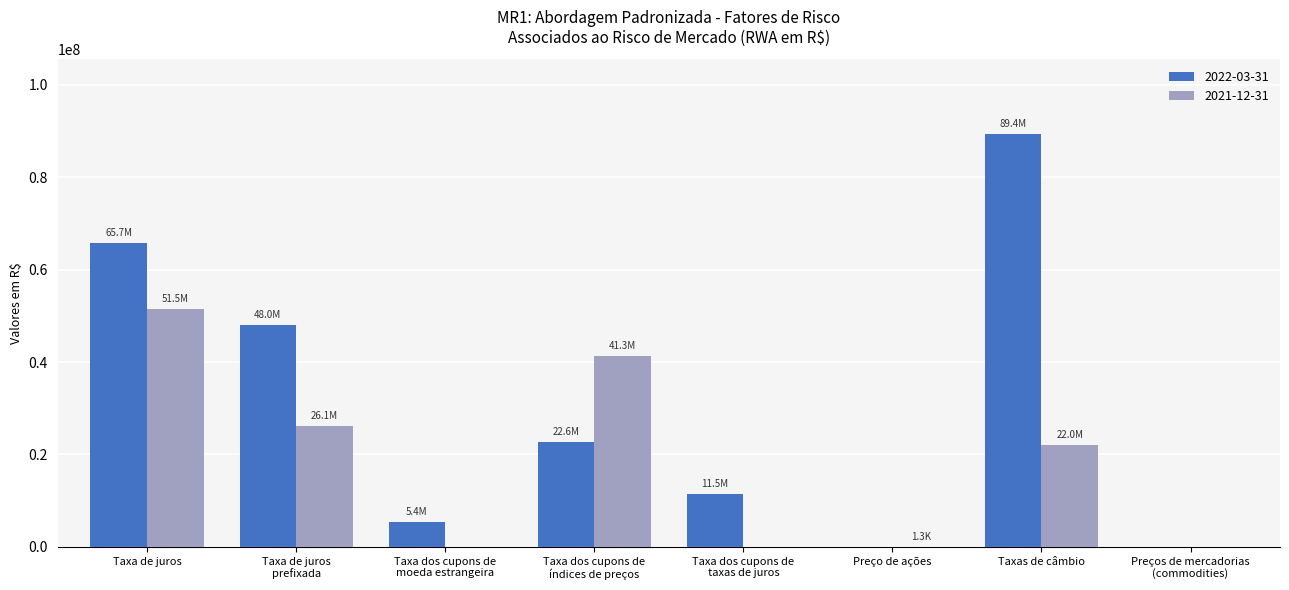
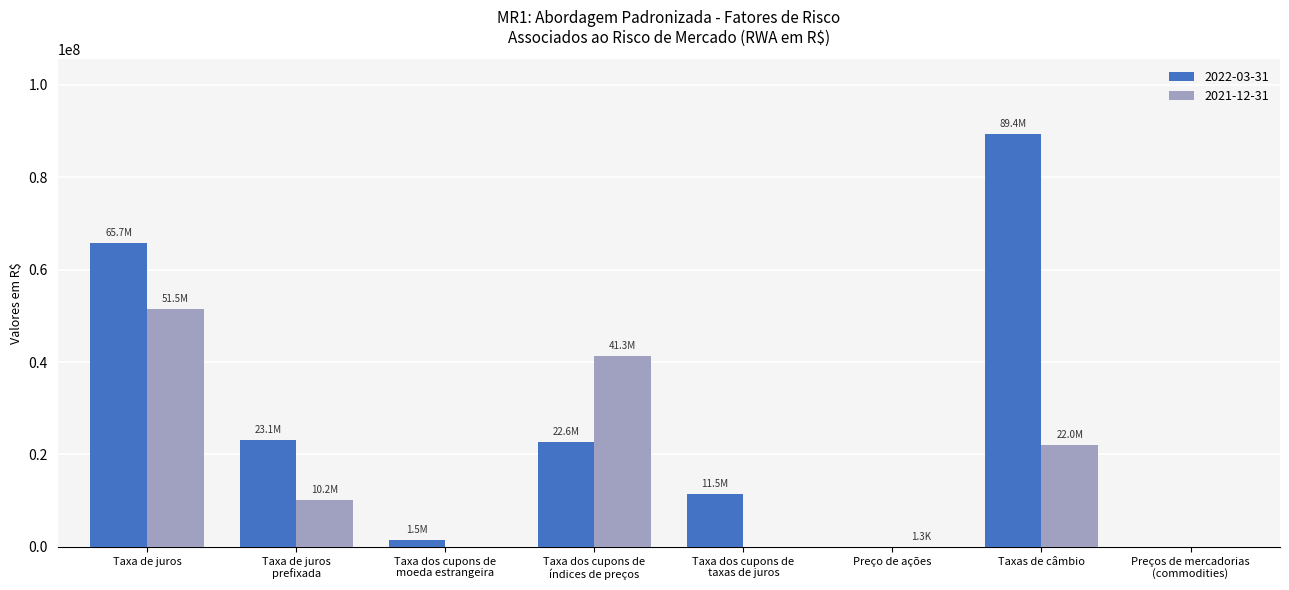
2022-03-31, Taxa de juros prefixada: 48.0M -> 23.1M
2021-12-31, Taxa de juros prefixada: 26.1M -> 10.2M
2022-03-31, Taxa dos cupons de moeda estrangeira: 5.4M -> 1.5M
